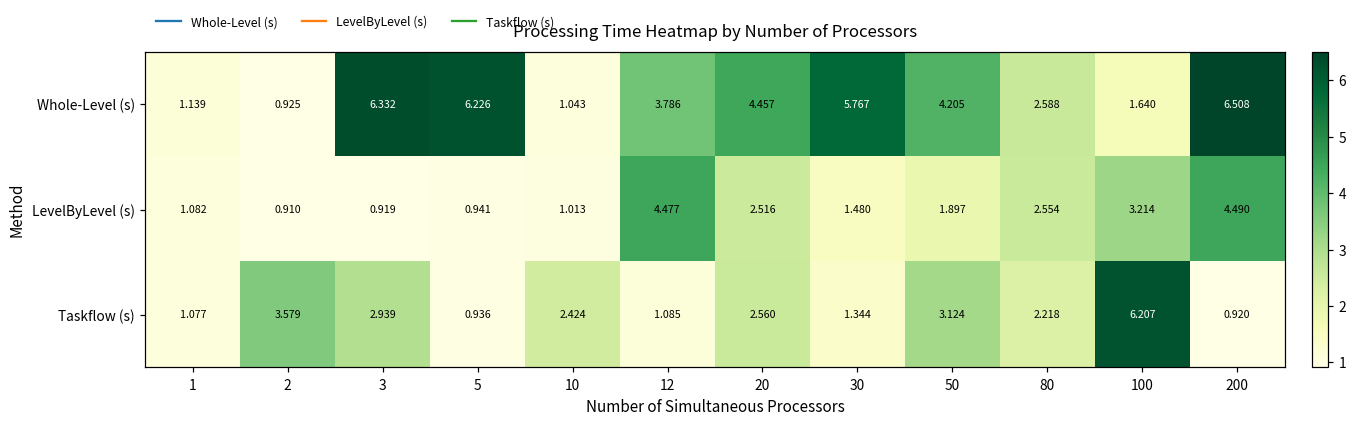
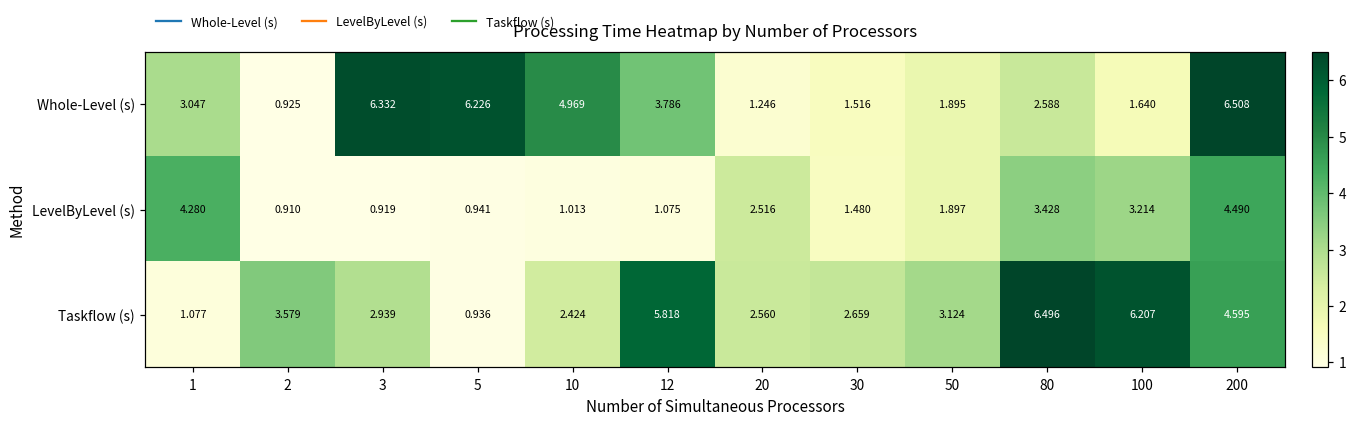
Whole-Level (s), 1: 1.139 -> 3.047
Whole-Level (s), 10: 1.043 -> 4.969
Whole-Level (s), 20: 4.457 -> 1.246
Whole-Level (s), 30: 5.767 -> 1.516
Whole-Level (s), 50: 4.205 -> 1.895
LevelByLevel (s), 1: 1.082 -> 4.280
LevelByLevel (s), 12: 4.477 -> 1.075
LevelByLevel (s), 80: 2.554 -> 3.428
Taskflow (s), 12: 1.085 -> 5.818
Taskflow (s), 30: 1.344 -> 2.659
Taskflow (s), 80: 2.218 -> 6.496
Taskflow (s), 200: 0.920 -> 4.595
